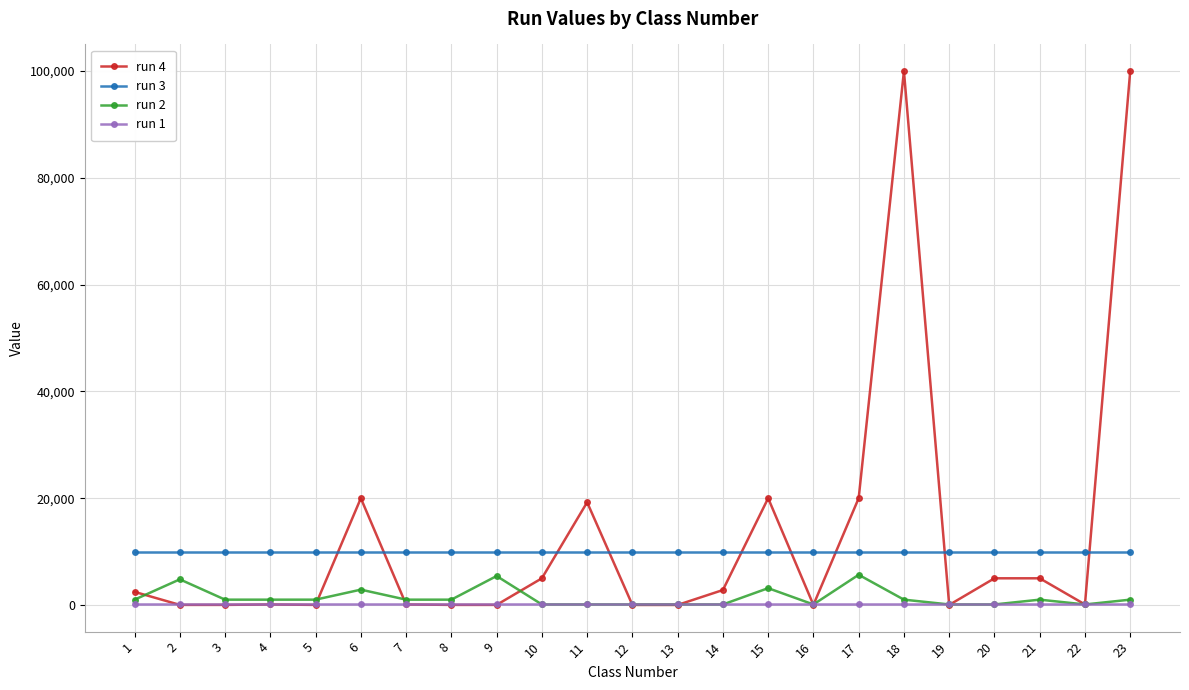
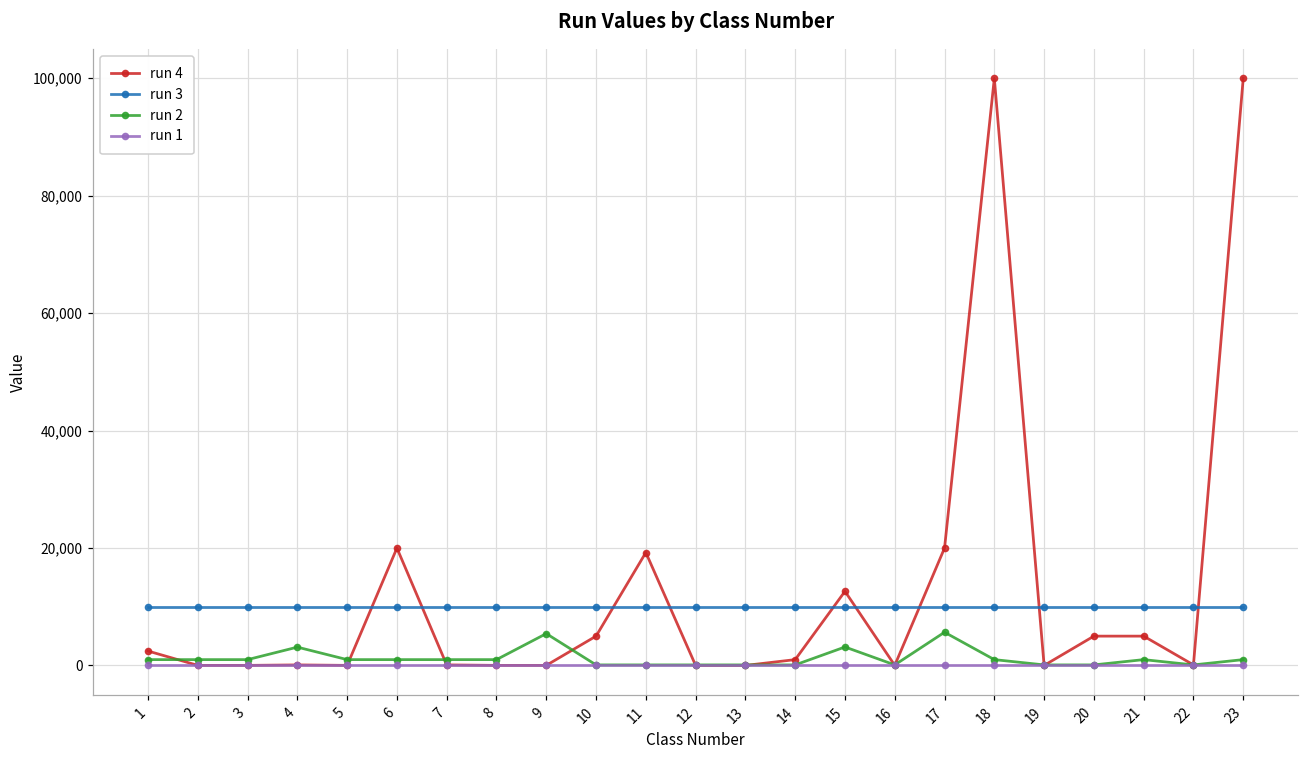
run 2, 2: 5,000 -> 1,000
run 2, 4: 1,000 -> 3,000
run 2, 6: 3,000 -> 1,000
run 4, 14: 3,000 -> 1,000
run 4, 15: 20,000 -> 13,000
